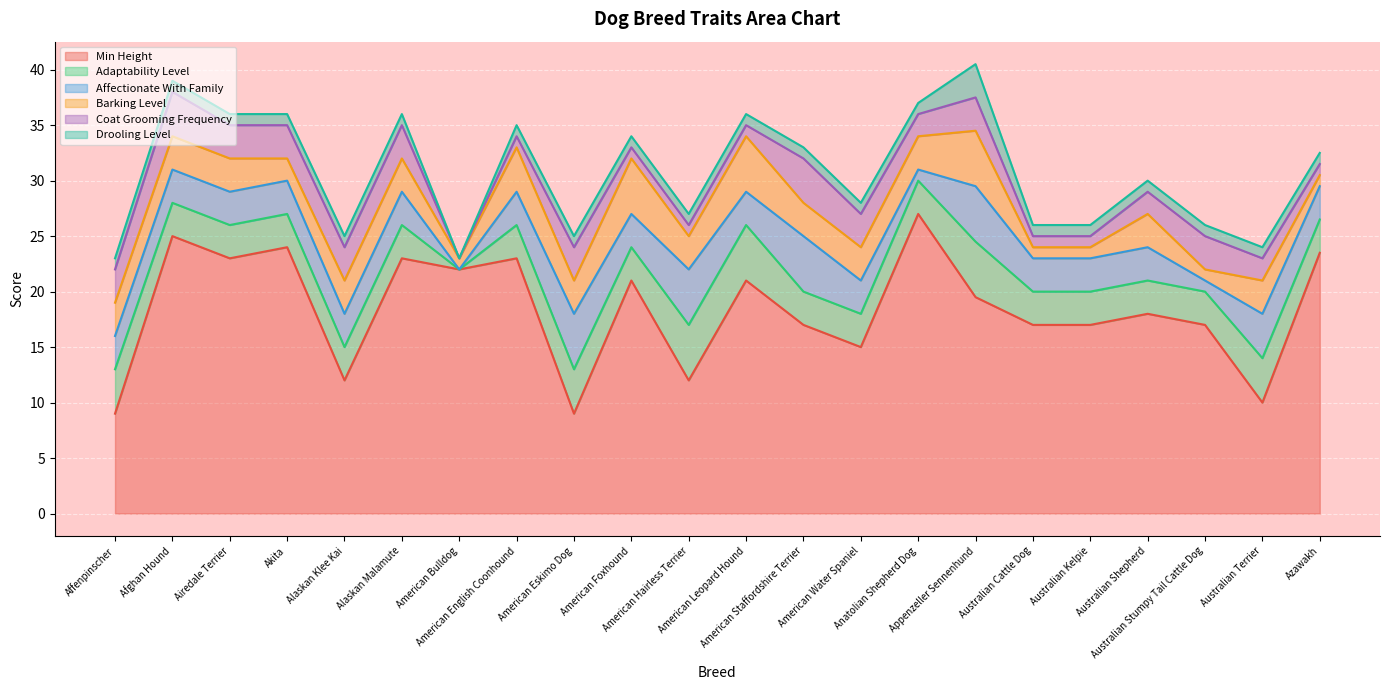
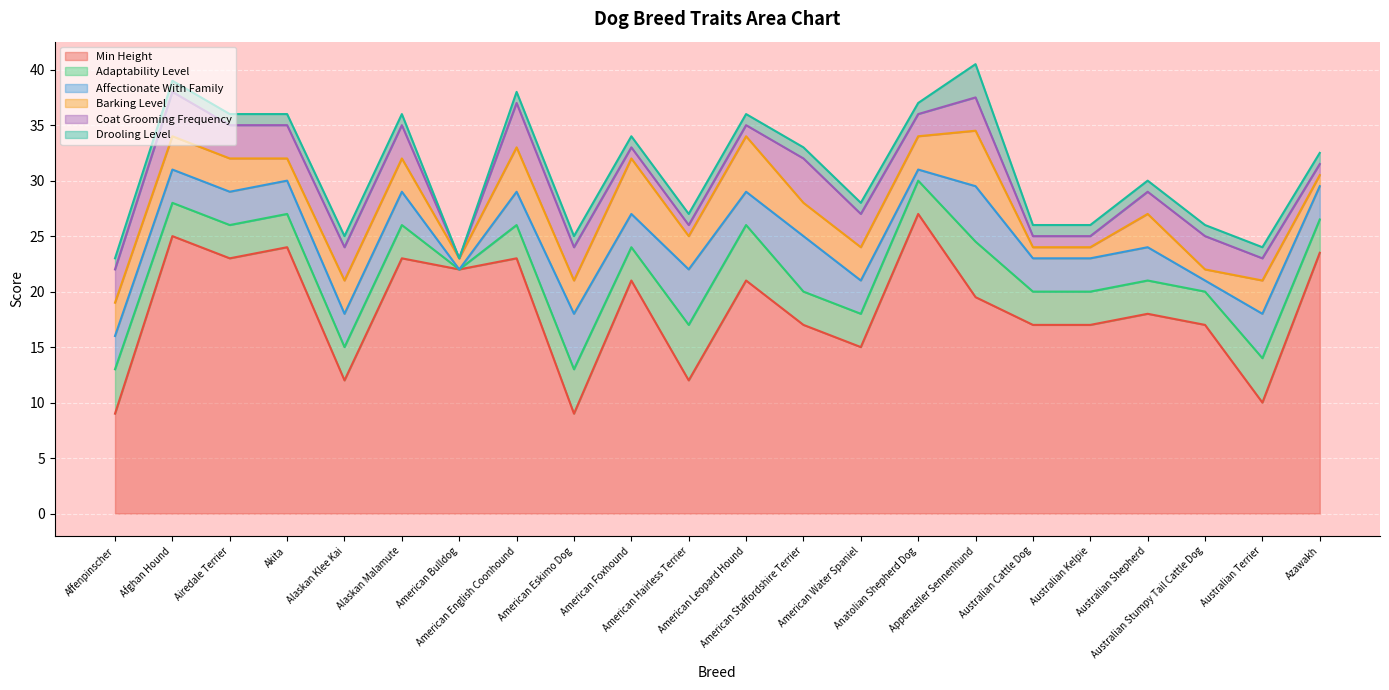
Coat Grooming Frequency, American English Coonhound: 1 -> 4
